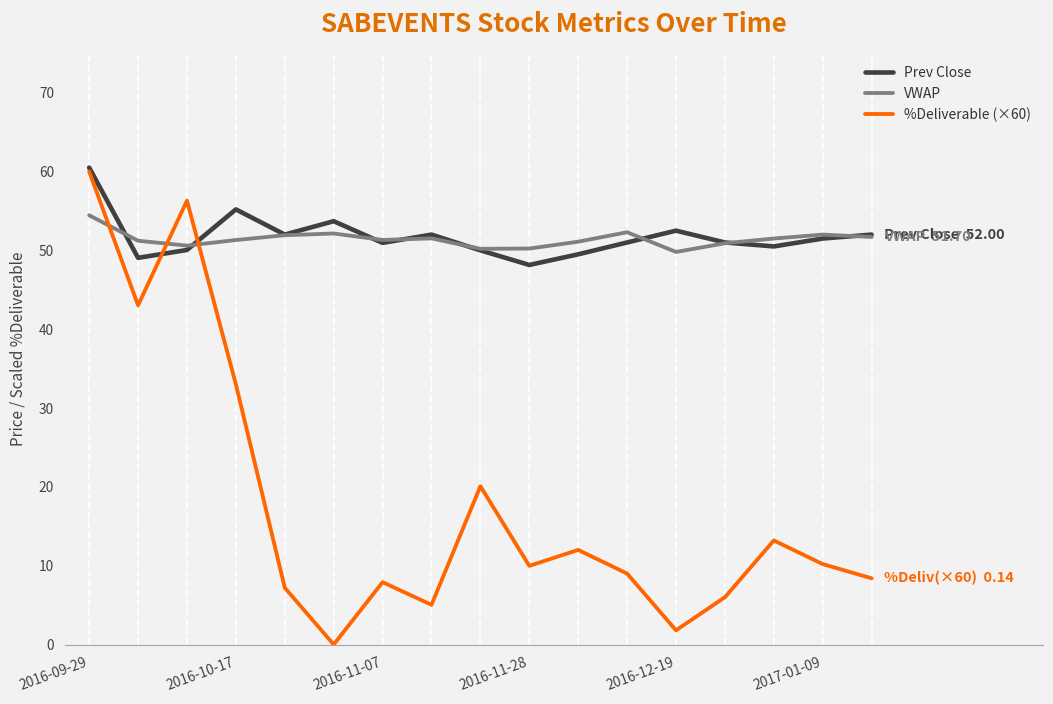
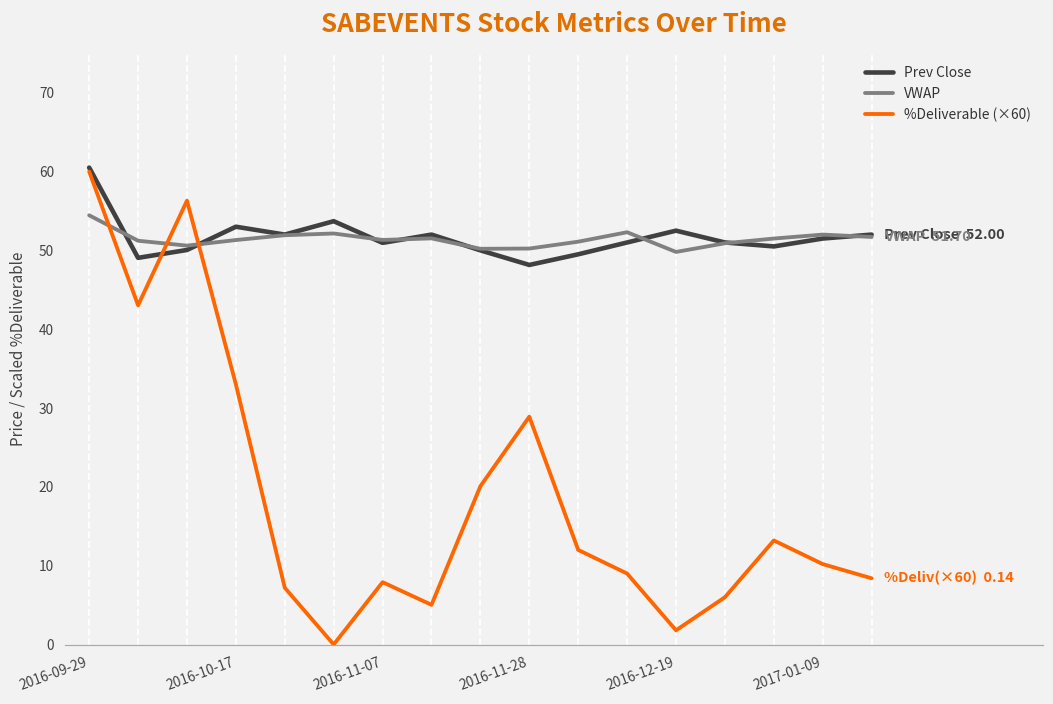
Prev Close, 2016-10-17: 55 -> 53
%Deliverable (×60), 2016-11-28: 10 -> 29
